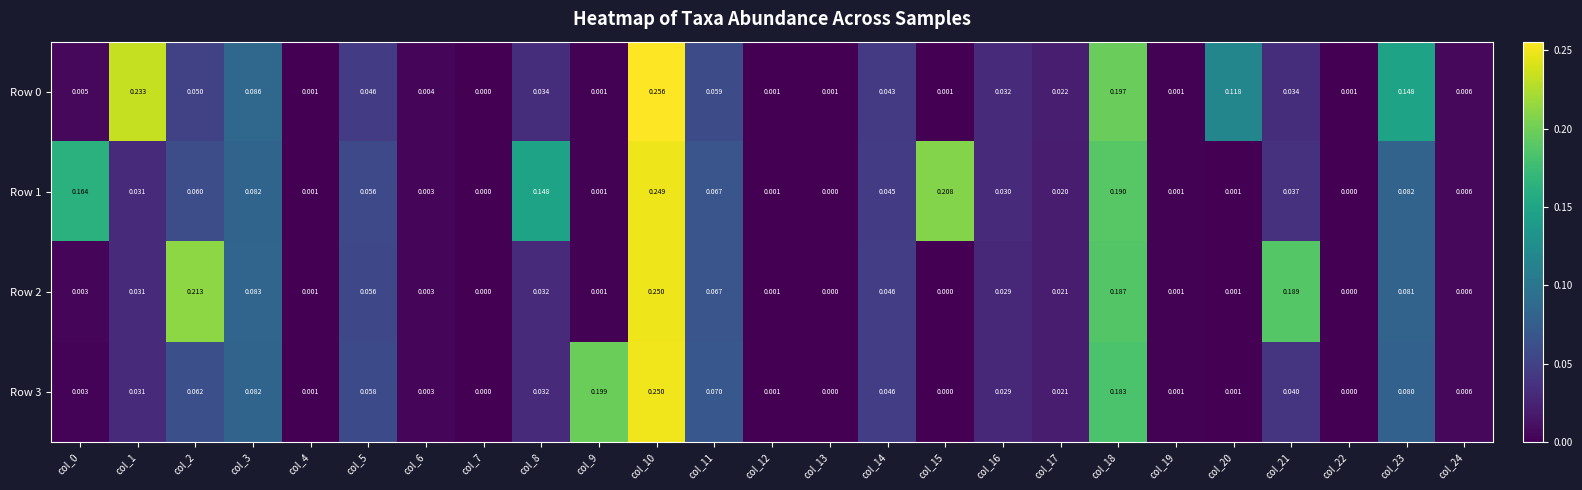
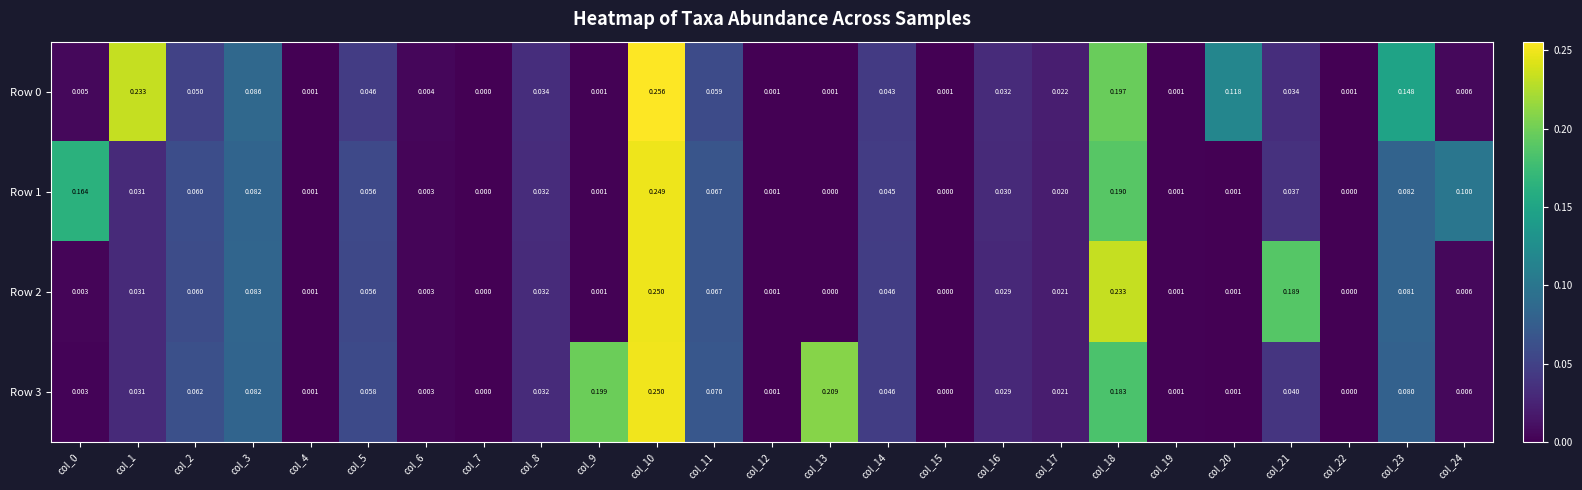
Row 1, col_8: 0.148 -> 0.032
Row 1, col_15: 0.208 -> 0.000
Row 1, col_24: 0.006 -> 0.100
Row 2, col_2: 0.213 -> 0.060
Row 2, col_18: 0.187 -> 0.233
Row 3, col_13: 0.000 -> 0.209
